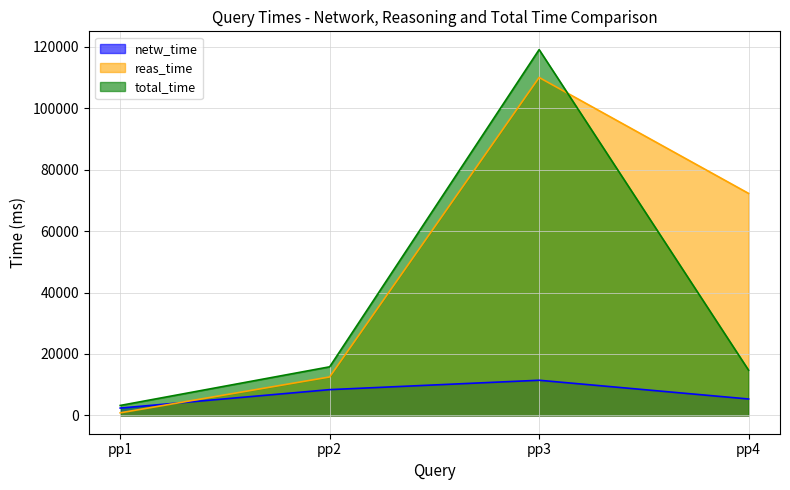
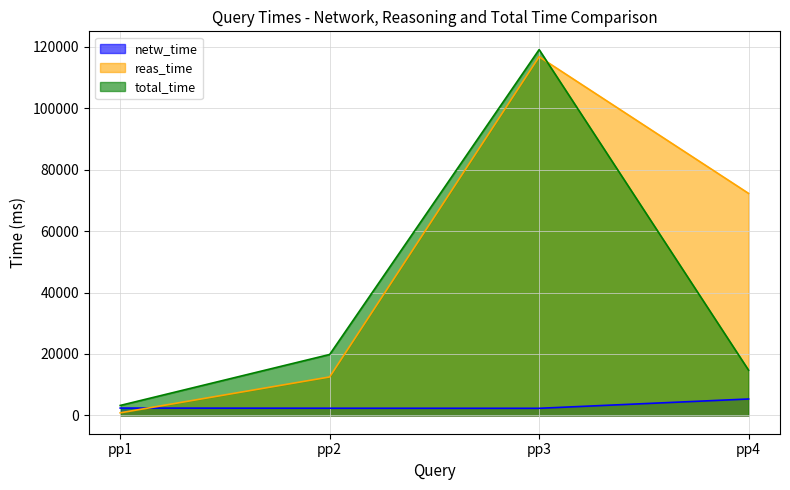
netw_time, pp2: 8000 -> 2000
total_time, pp2: 16000 -> 20000
netw_time, pp3: 11000 -> 2000
reas_time, pp3: 110000 -> 117000
